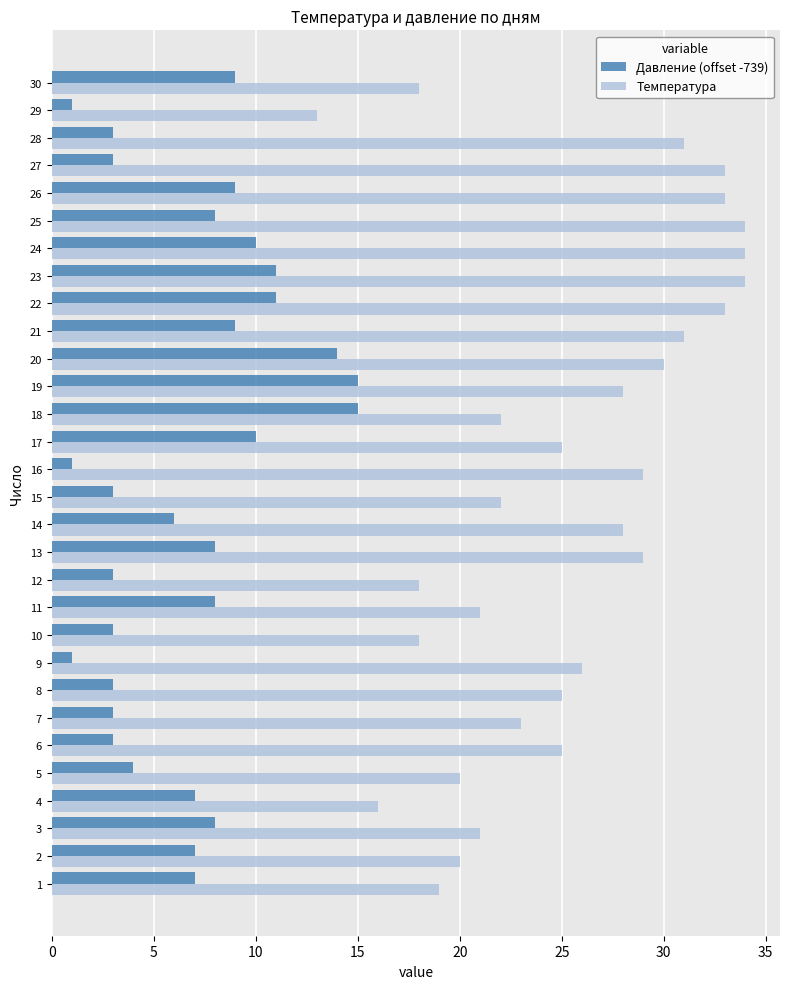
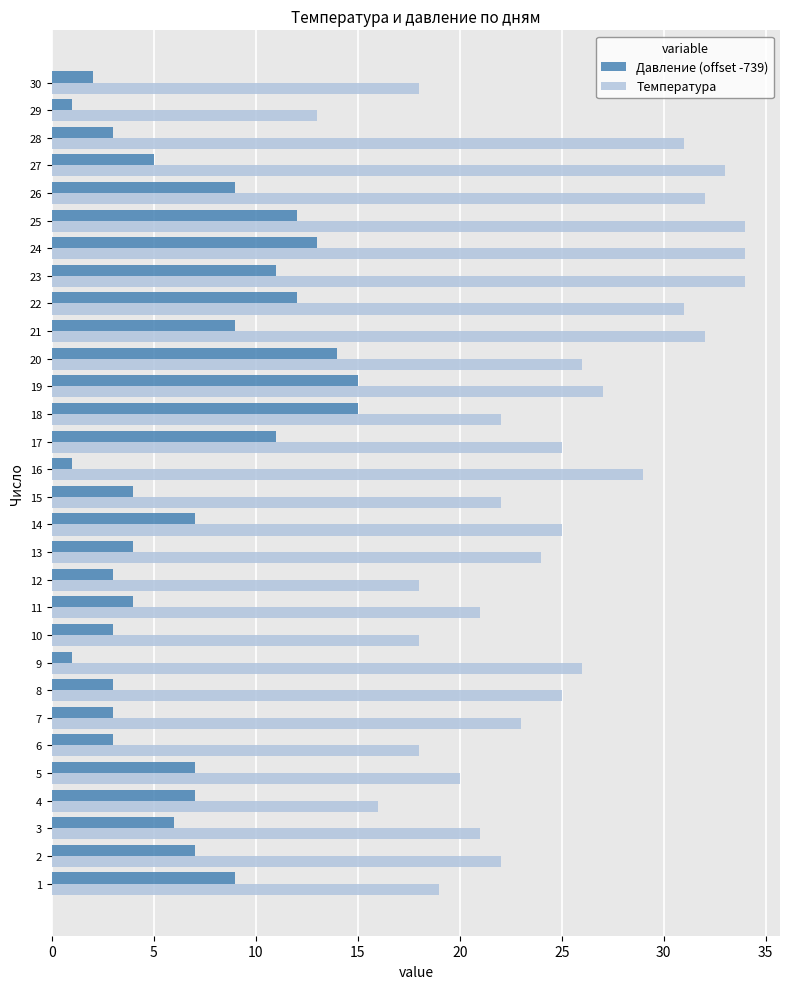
Давление (offset -739), 30: 9.0 -> 2.0
Давление (offset -739), 27: 3.0 -> 5.0
Температура, 26: 33 -> 32
Давление (offset -739), 25: 8.0 -> 12.0
Давление (offset -739), 24: 10.0 -> 13.0
Давление (offset -739), 22: 11.0 -> 12.0
Температура, 22: 33 -> 31
Температура, 21: 31 -> 32
Температура, 20: 30 -> 26
Температура, 19: 28 -> 27
Давление (offset -739), 17: 10.0 -> 11.0
Давление (offset -739), 15: 3.0 -> 4.0
Давление (offset -739), 14: 6.0 -> 7.0
Температура, 14: 28 -> 25
Давление (offset -739), 13: 8.0 -> 4.0
Температура, 13: 29 -> 24
Давление (offset -739), 11: 8.0 -> 4.0
Температура, 6: 25 -> 18
Давление (offset -739), 5: 4.0 -> 7.0
Давление (offset -739), 3: 8.0 -> 6.0
Температура, 2: 20 -> 22
Давление (offset -739), 1: 7.0 -> 9.0
